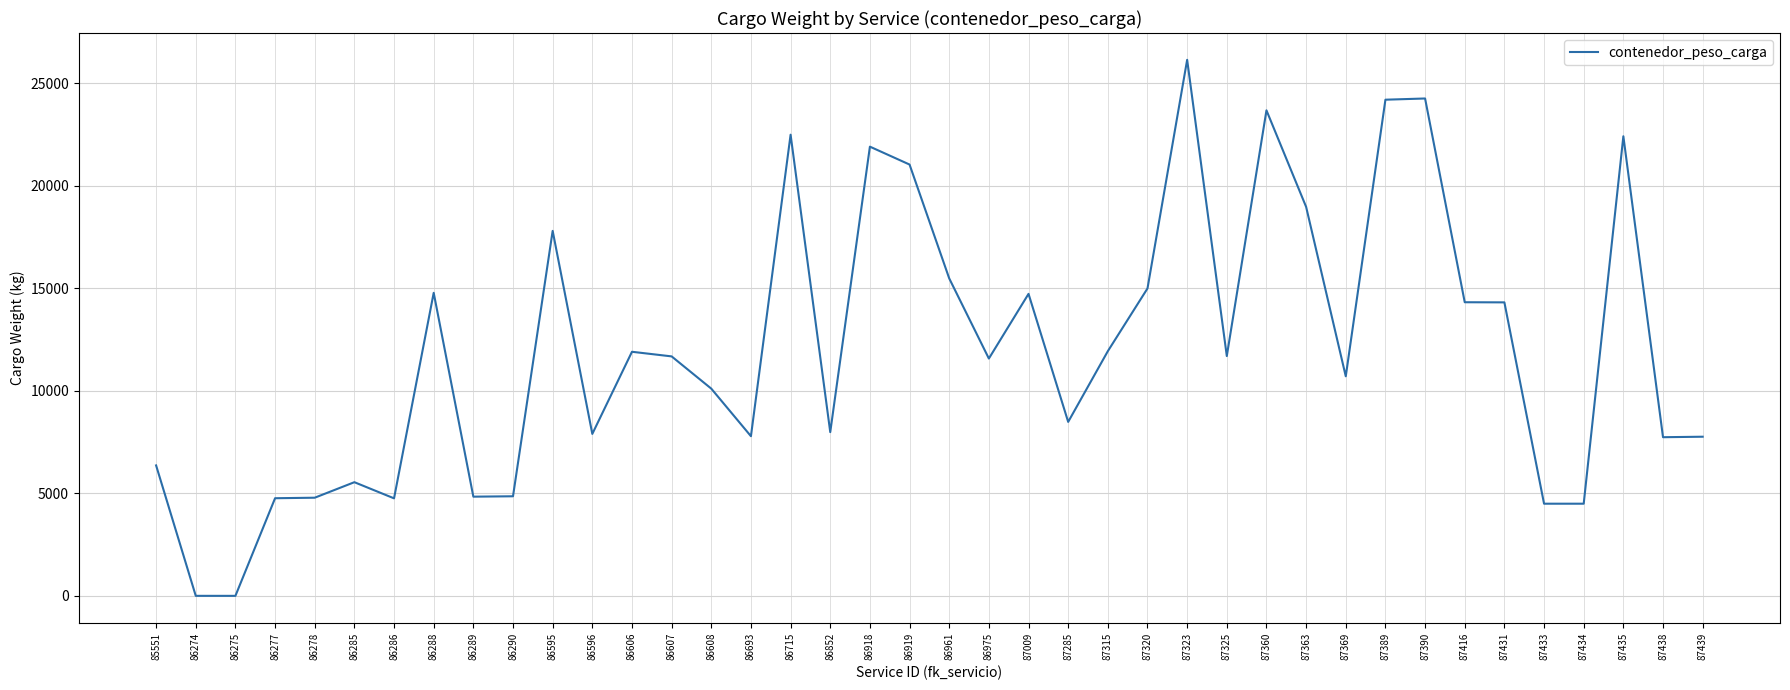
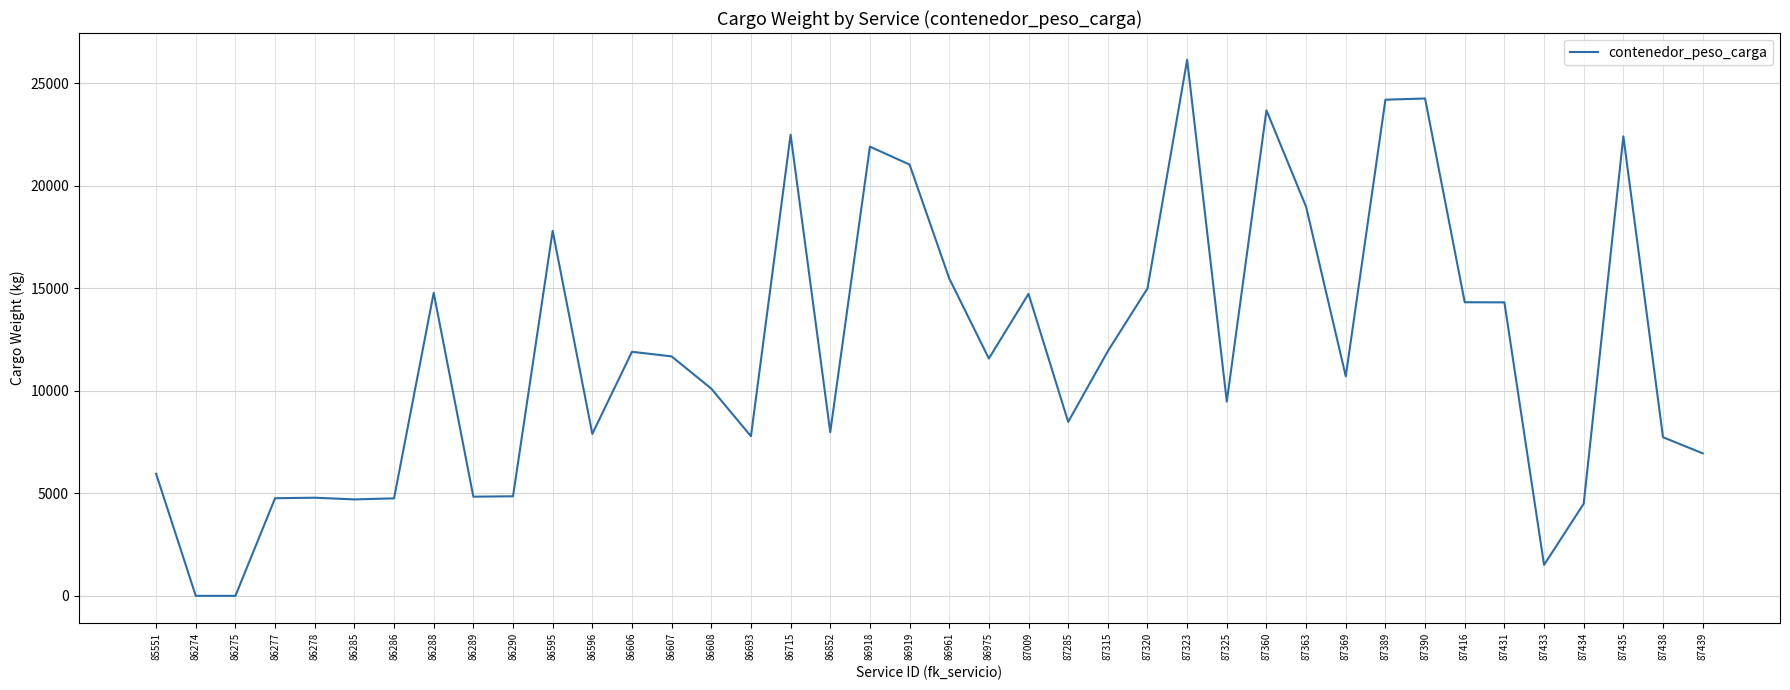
85551: 6400 -> 6000
86285: 5500 -> 4700
87325: 11700 -> 9500
87433: 4500 -> 1500
87439: 7800 -> 7000
